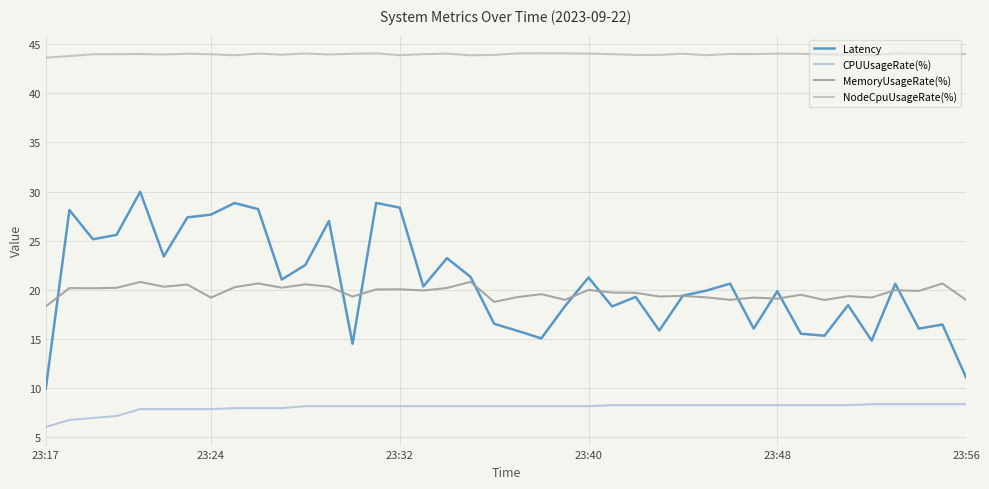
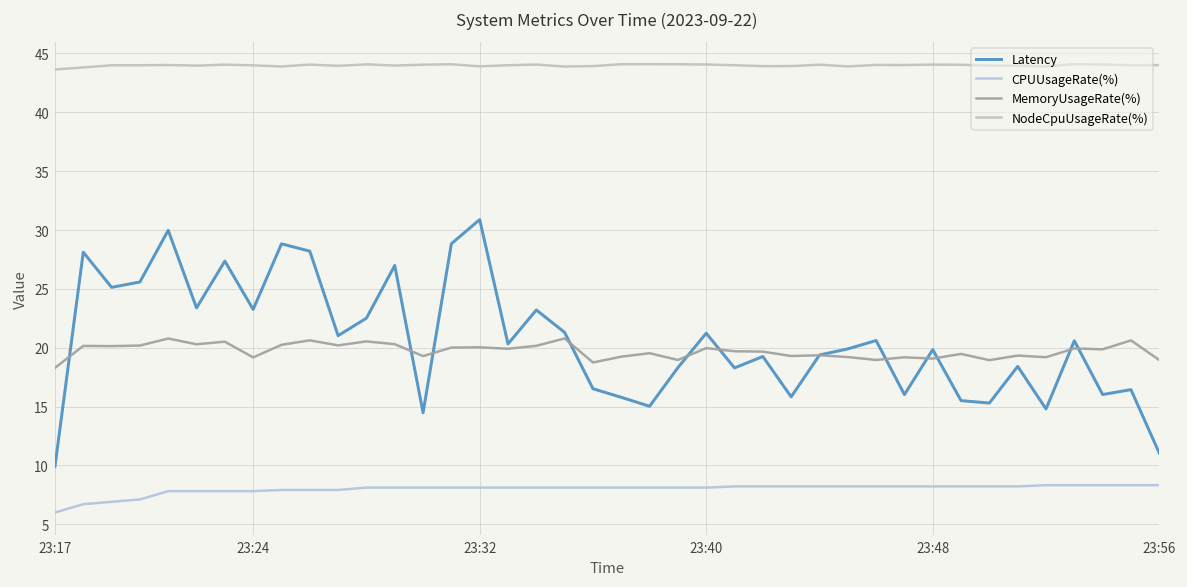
Latency, 23:24: 28 -> 23
Latency, 23:32: 28 -> 31
